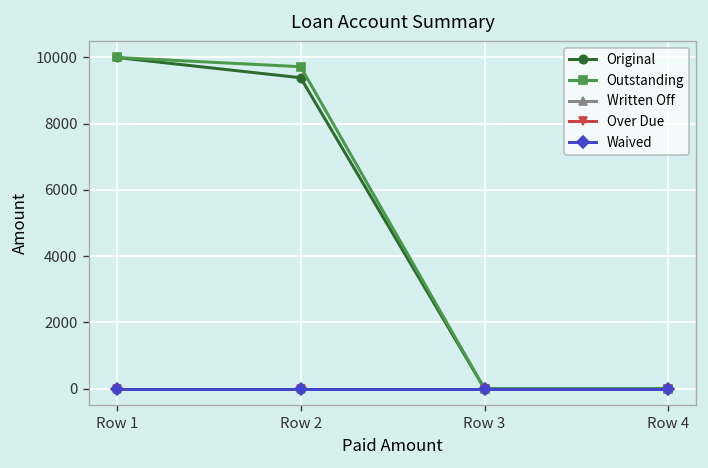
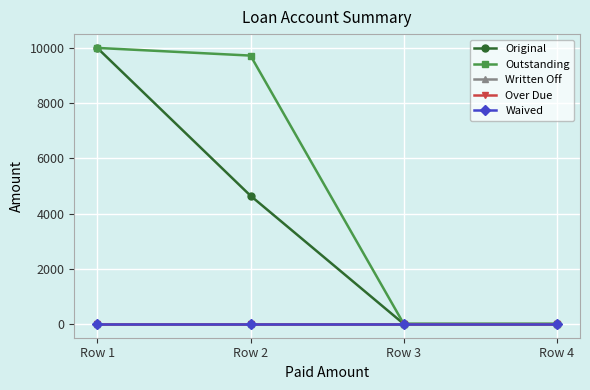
Original, Row 2: 9400 -> 4600
